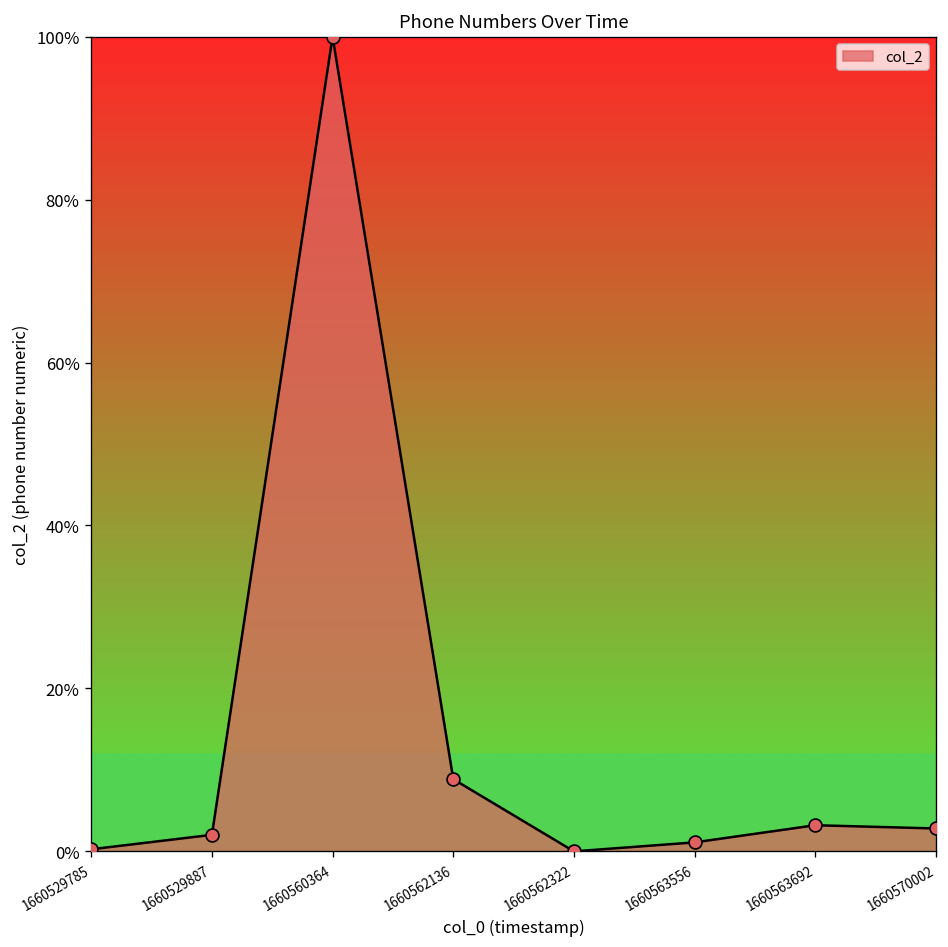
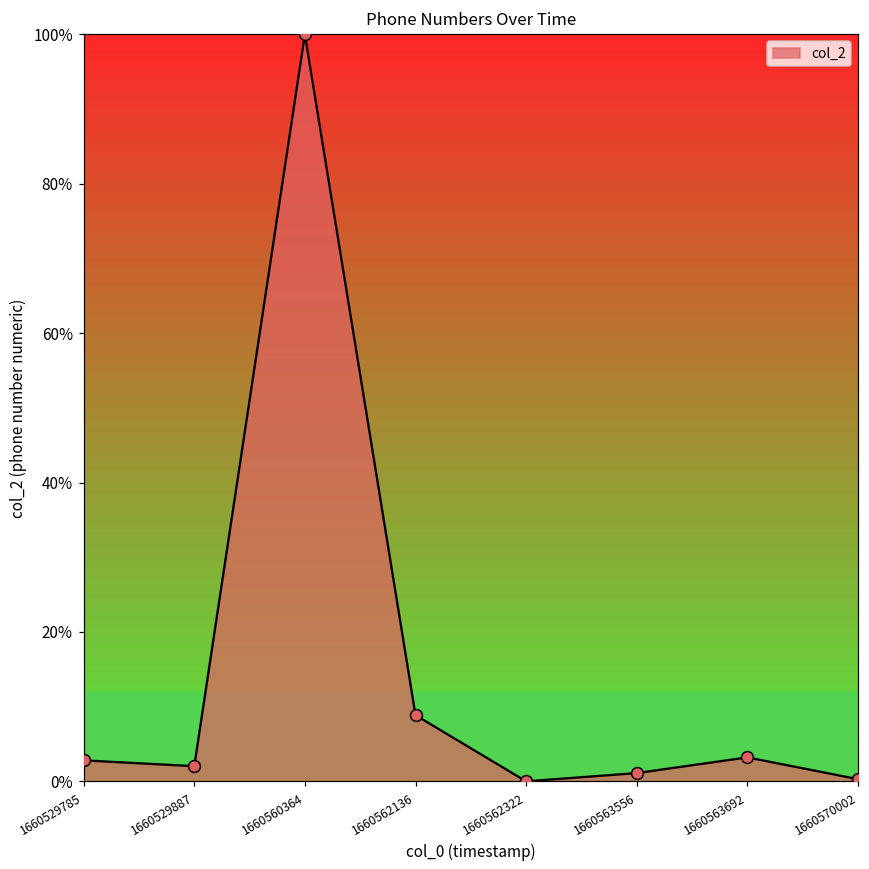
1660529785: 0% -> 3%
1660570002: 3% -> 0%
